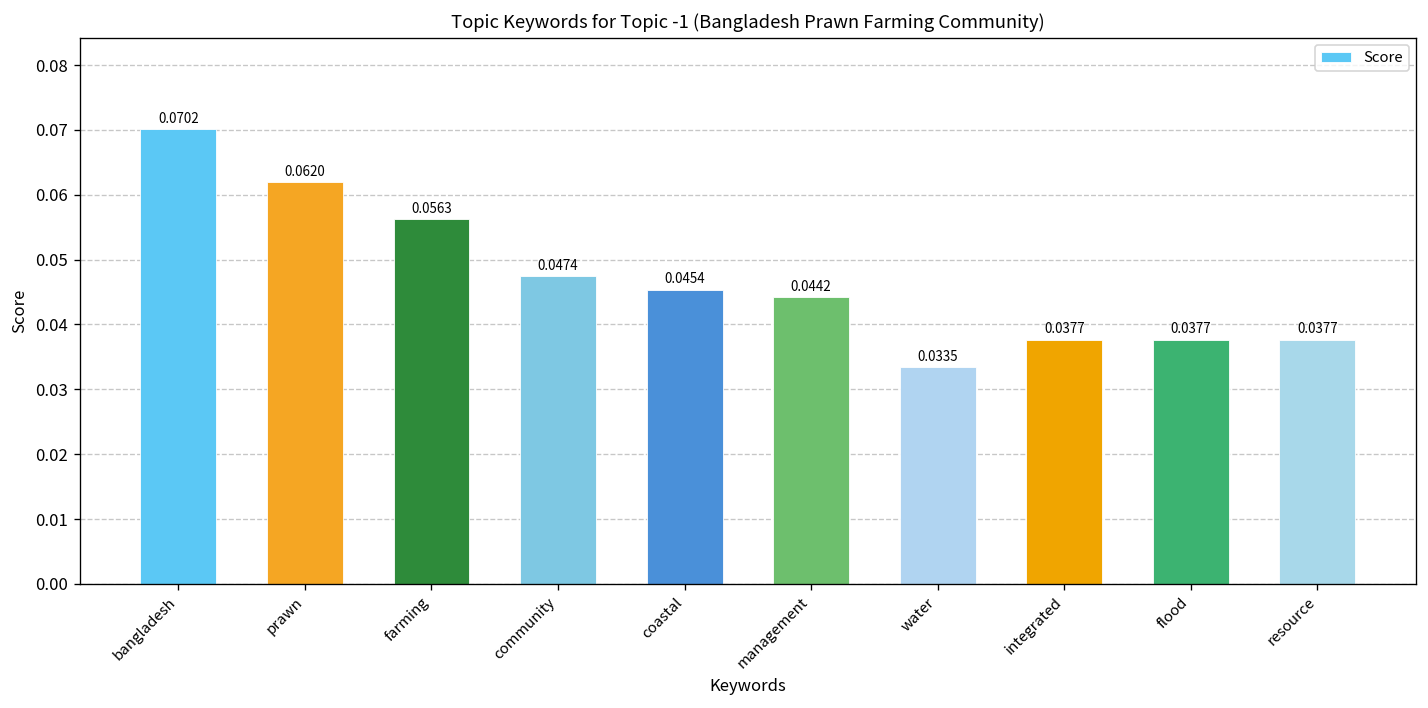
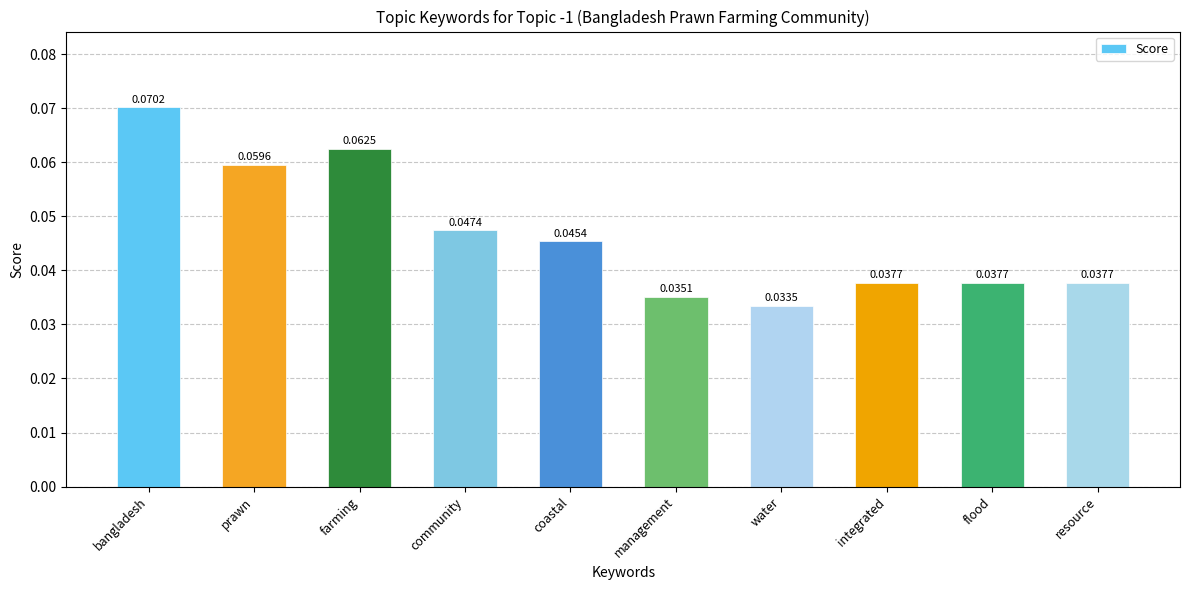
prawn: 0.0620 -> 0.0596
farming: 0.0563 -> 0.0625
management: 0.0442 -> 0.0351
